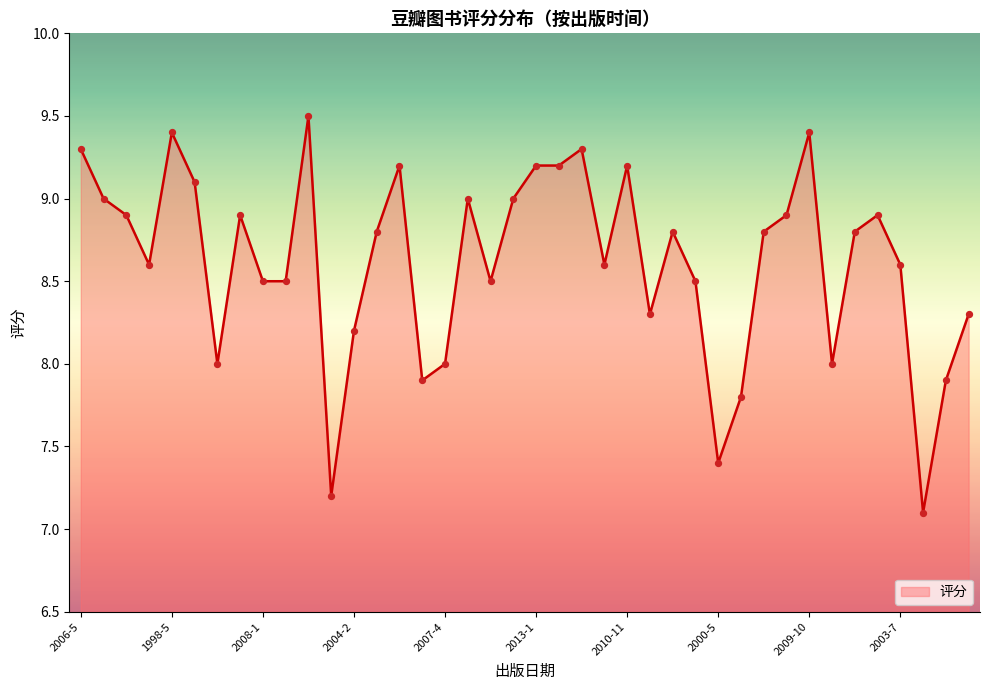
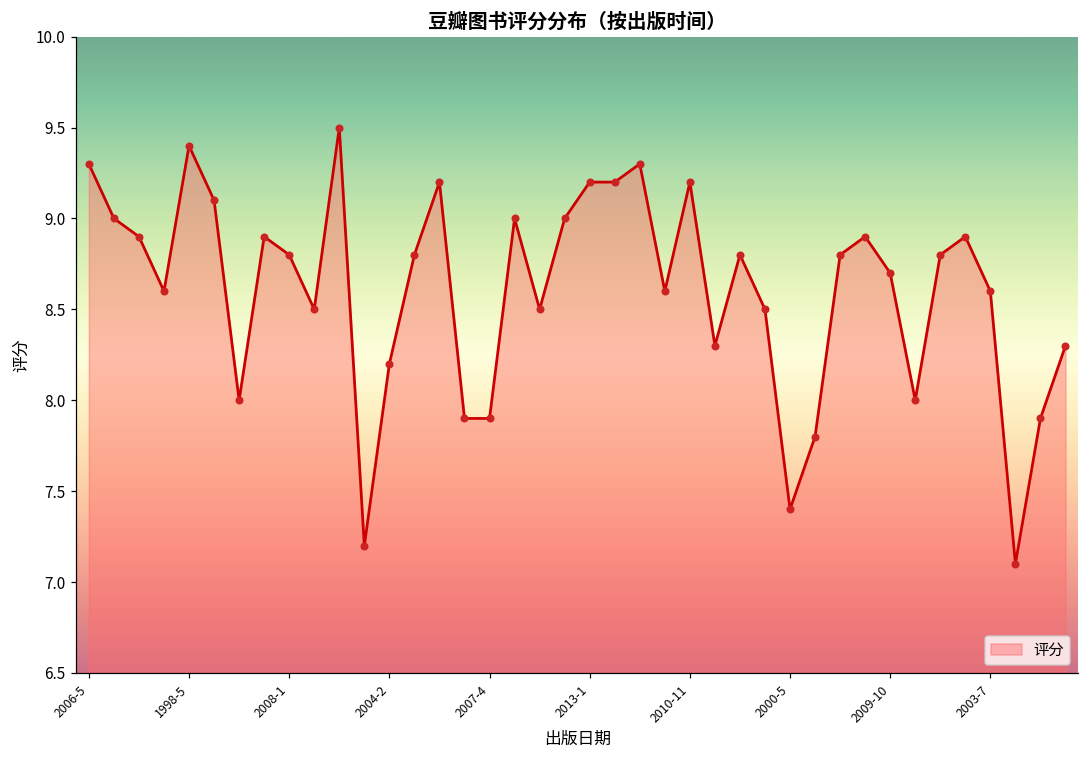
2008-1: 8.5 -> 8.8
2007-4: 8.0 -> 7.9
2009-10: 9.4 -> 8.7
